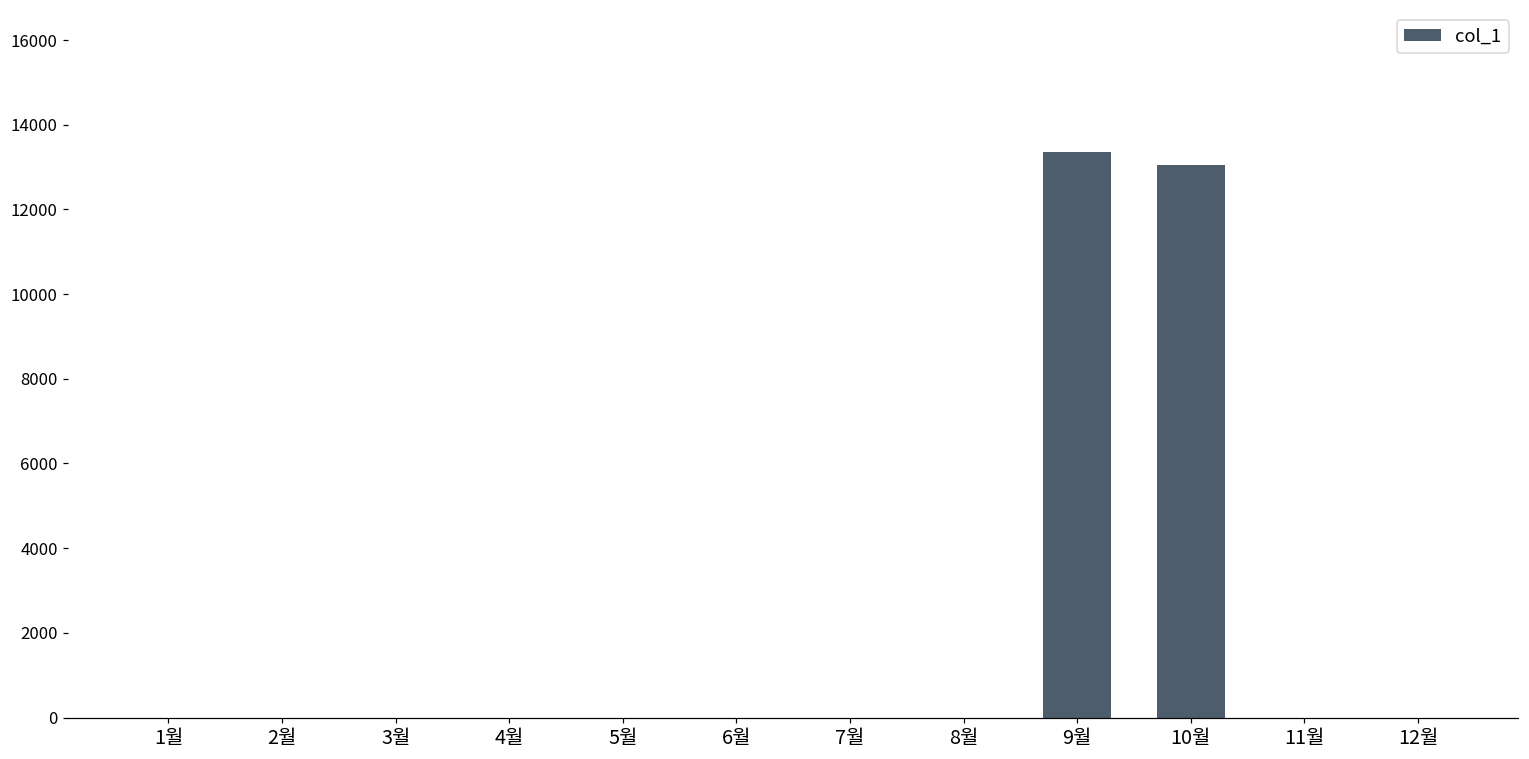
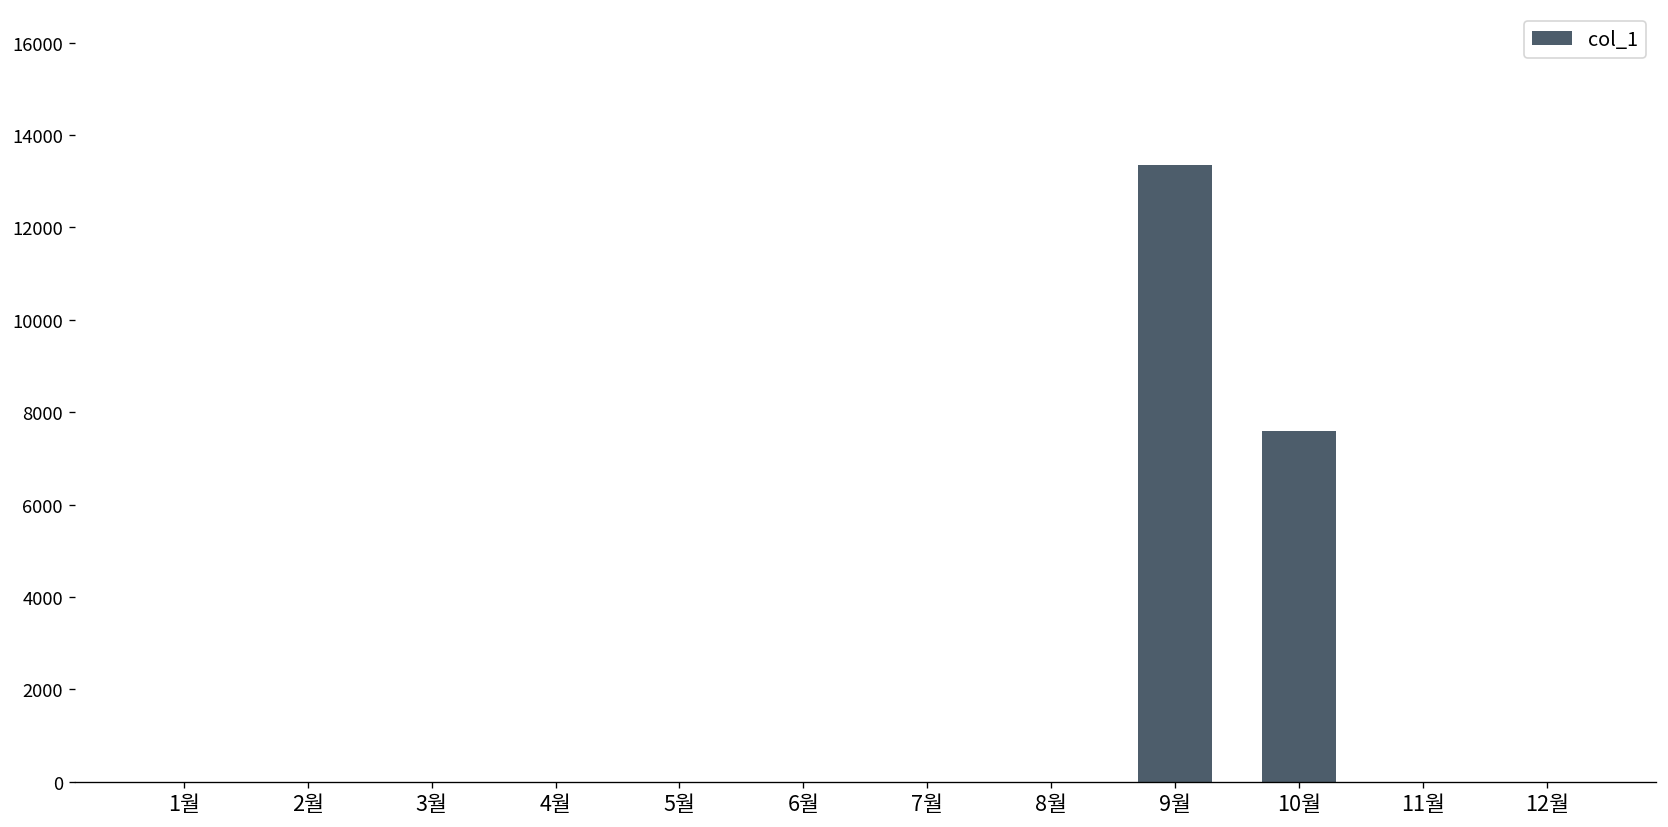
10월: 13100 -> 7600
